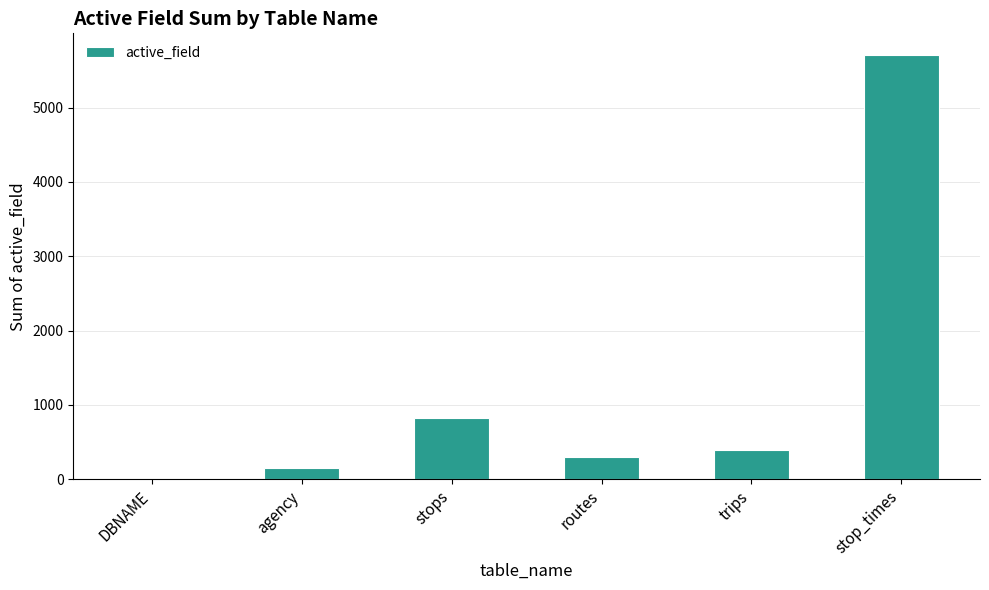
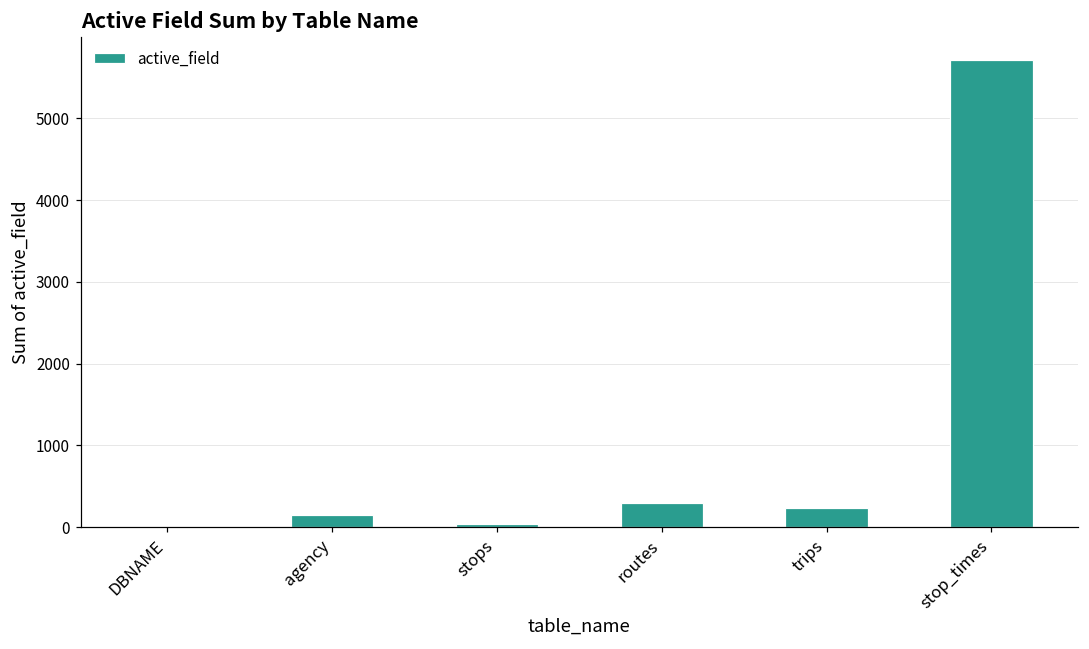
stops: 800 -> 0
trips: 400 -> 200
